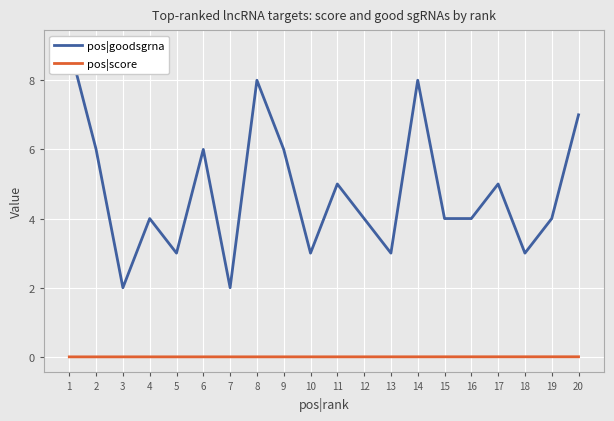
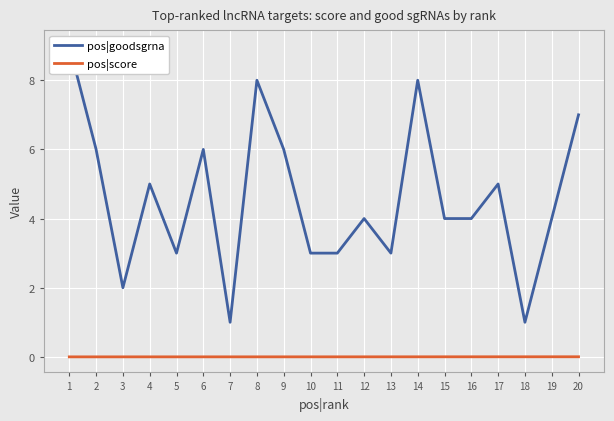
pos|goodsgrna, 4: 4 -> 5
pos|goodsgrna, 7: 2 -> 1
pos|goodsgrna, 11: 5 -> 3
pos|goodsgrna, 18: 3 -> 1
